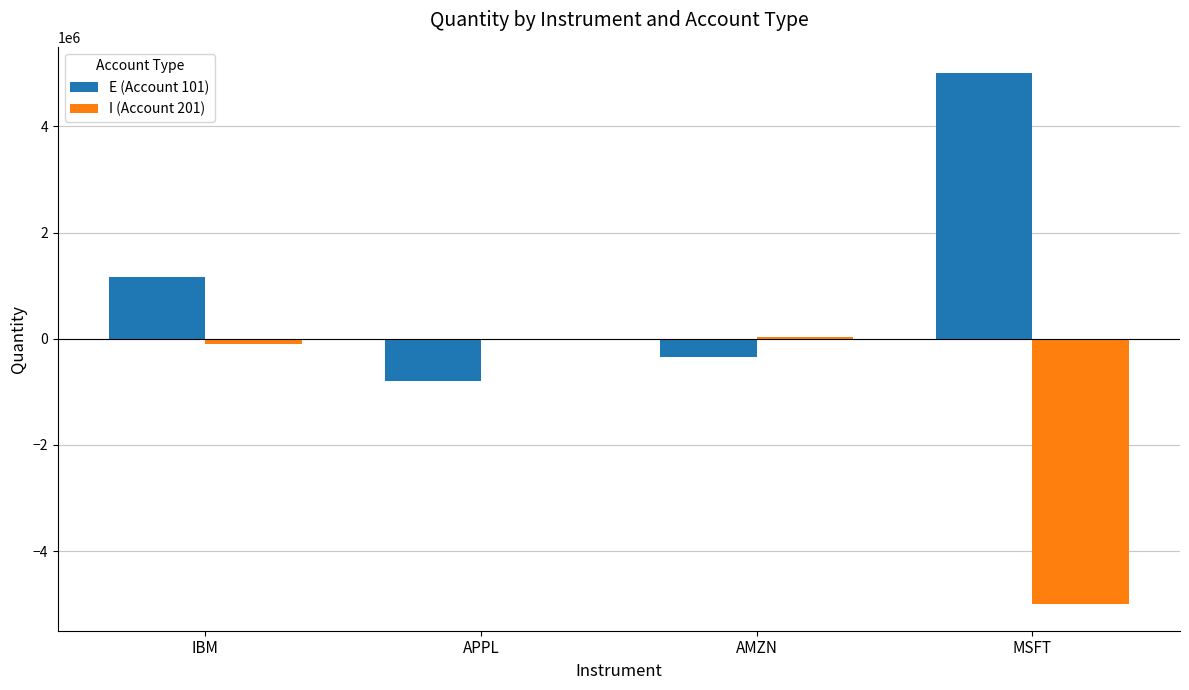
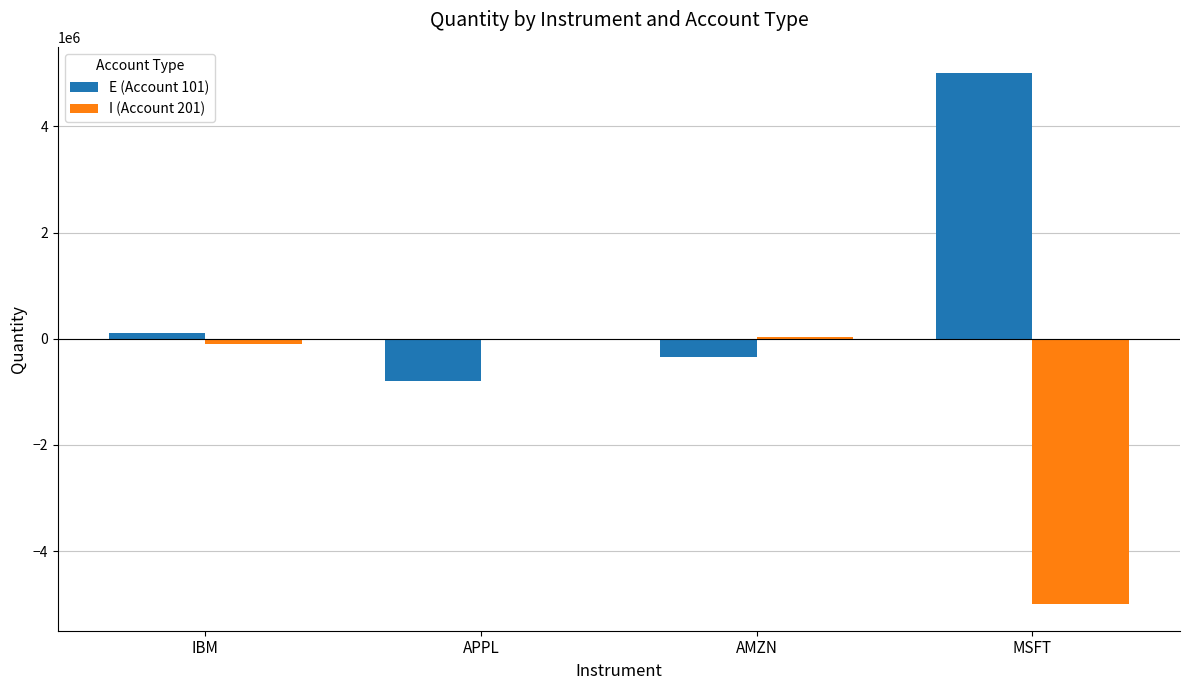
E (Account 101), IBM: 1200000 -> 100000
